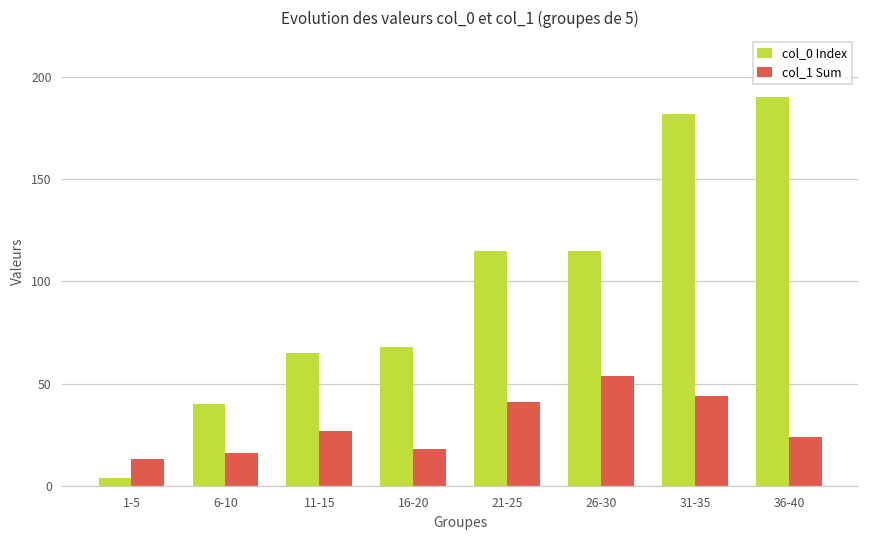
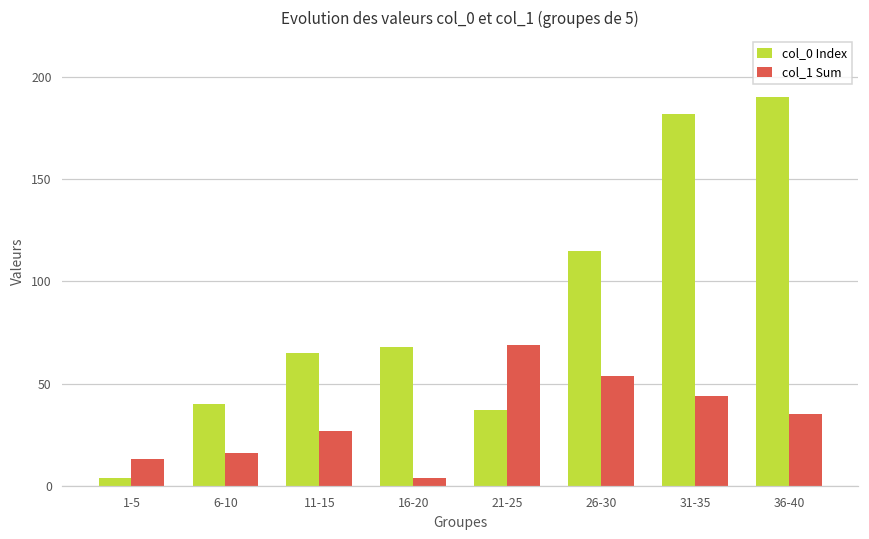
col_1 Sum, 16-20: 18 -> 4
col_0 Index, 21-25: 115 -> 37
col_1 Sum, 21-25: 41 -> 69
col_1 Sum, 36-40: 24 -> 35
